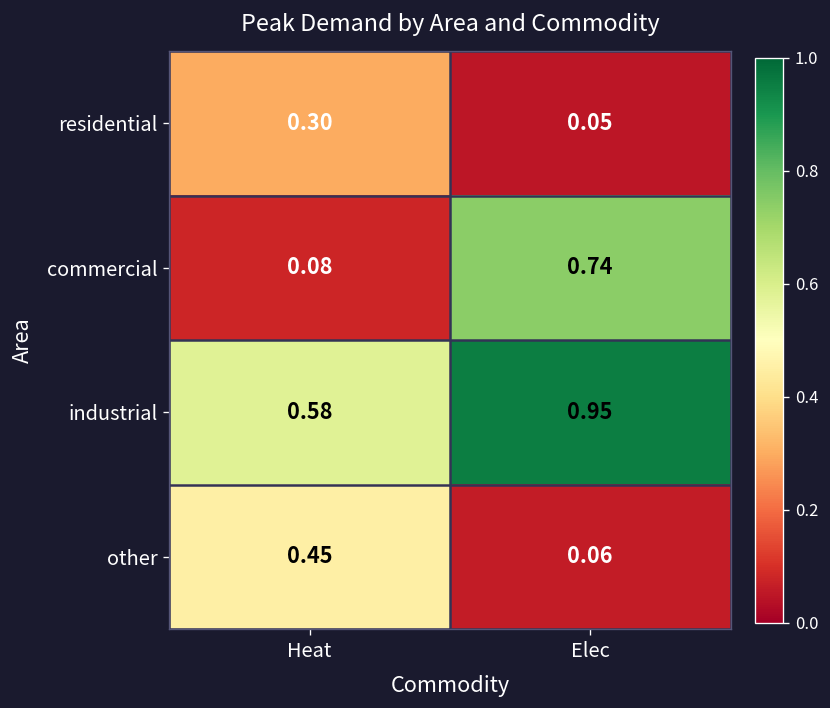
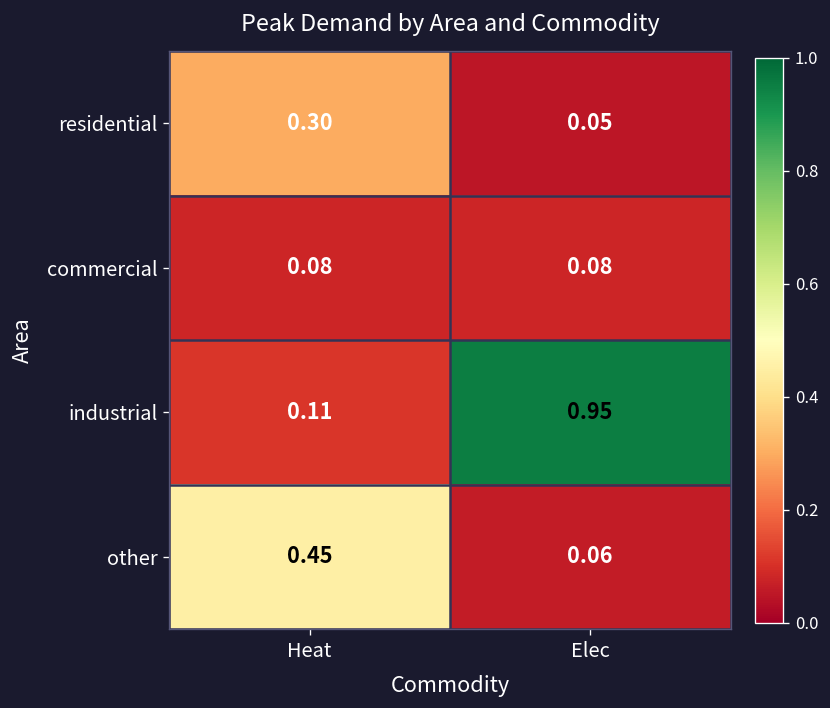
commercial, Elec: 0.74 -> 0.08
industrial, Heat: 0.58 -> 0.11
